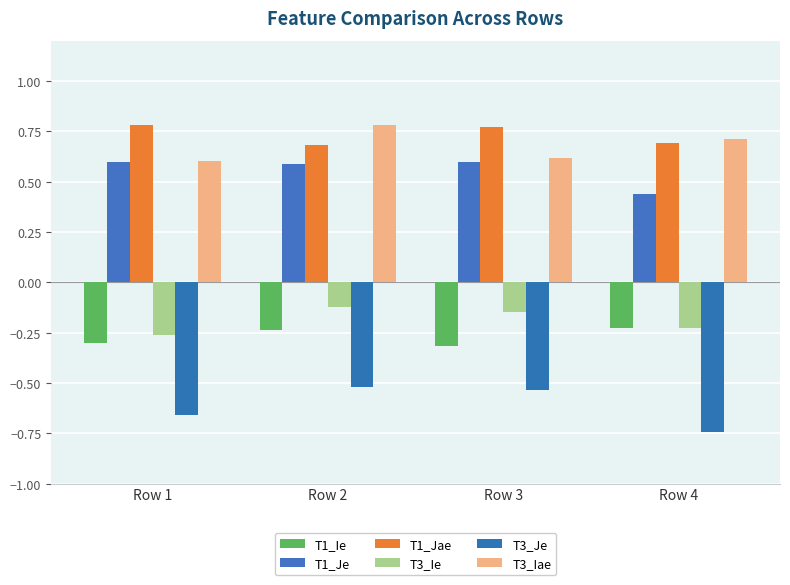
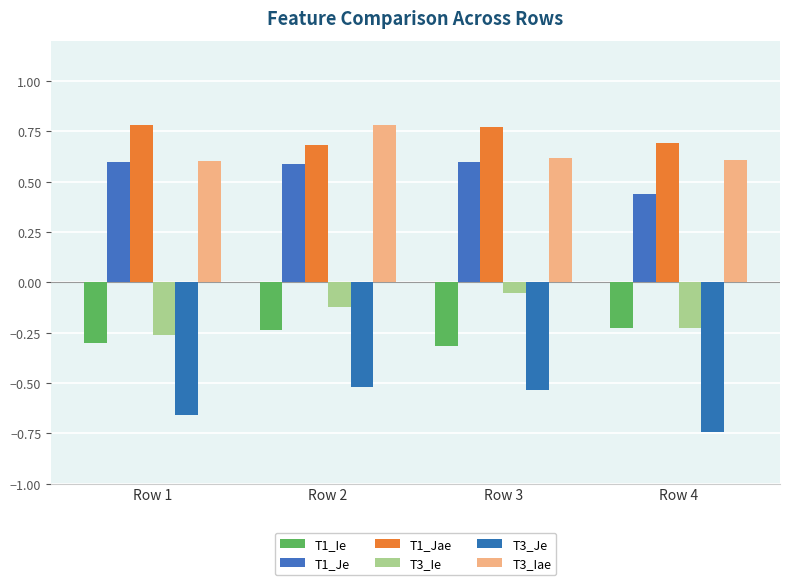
T3_Ie, Row 3: -0.14 -> -0.05
T3_Iae, Row 4: 0.71 -> 0.61
